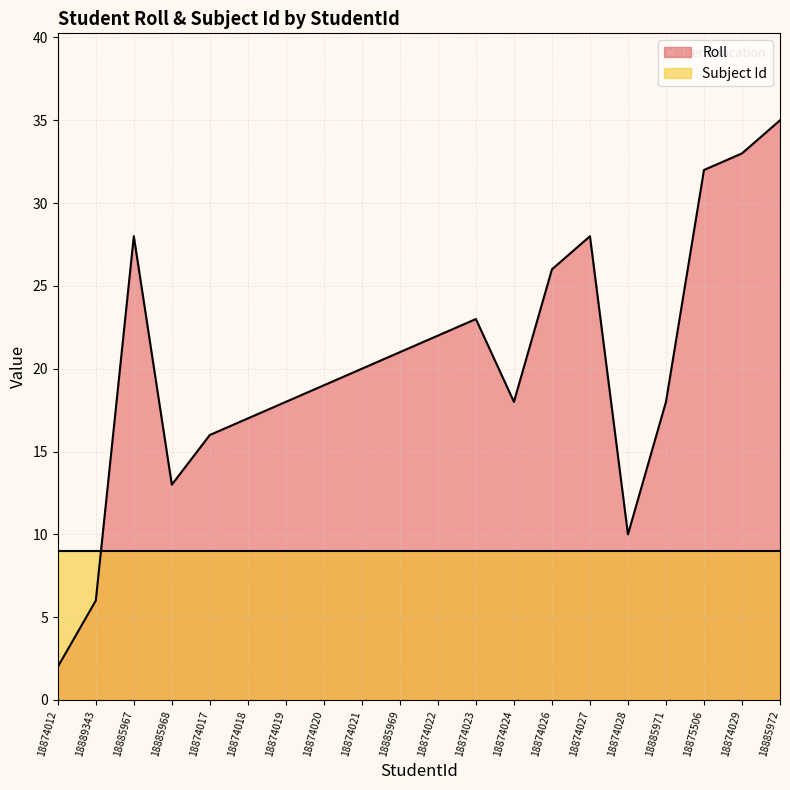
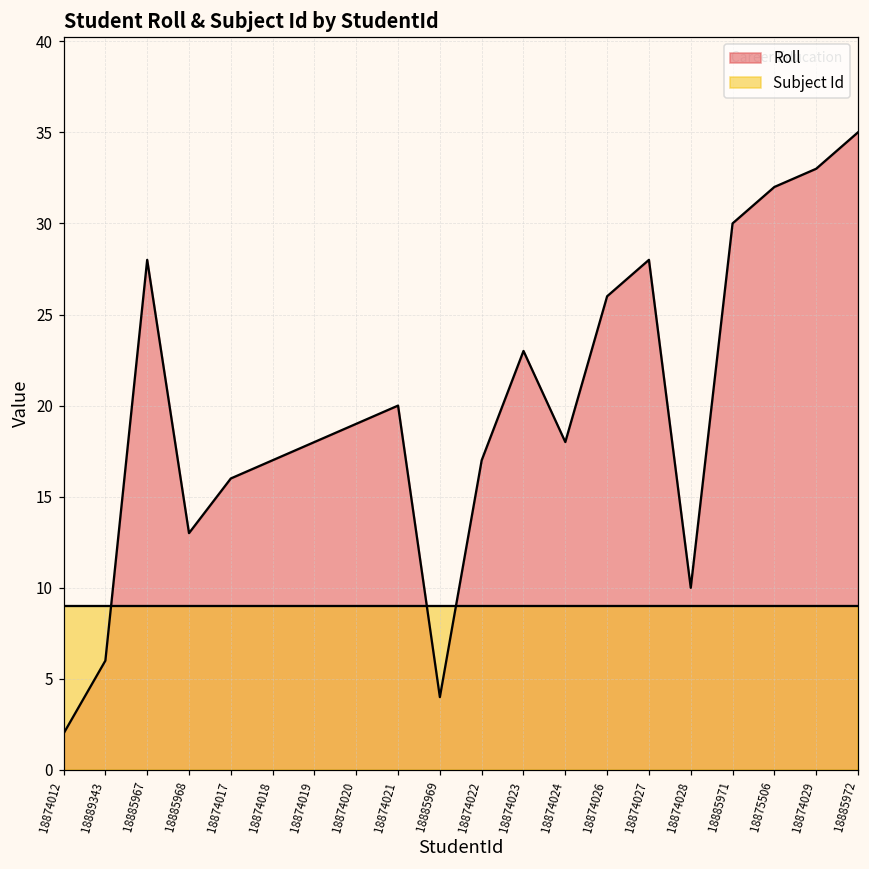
Roll, 18885969: 21 -> 4
Roll, 18874022: 22 -> 17
Roll, 18885971: 18 -> 30
